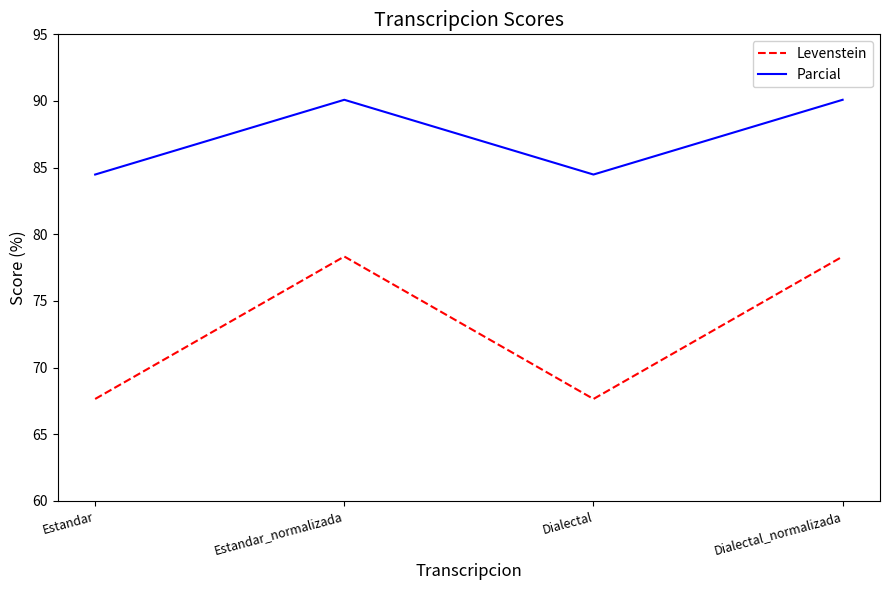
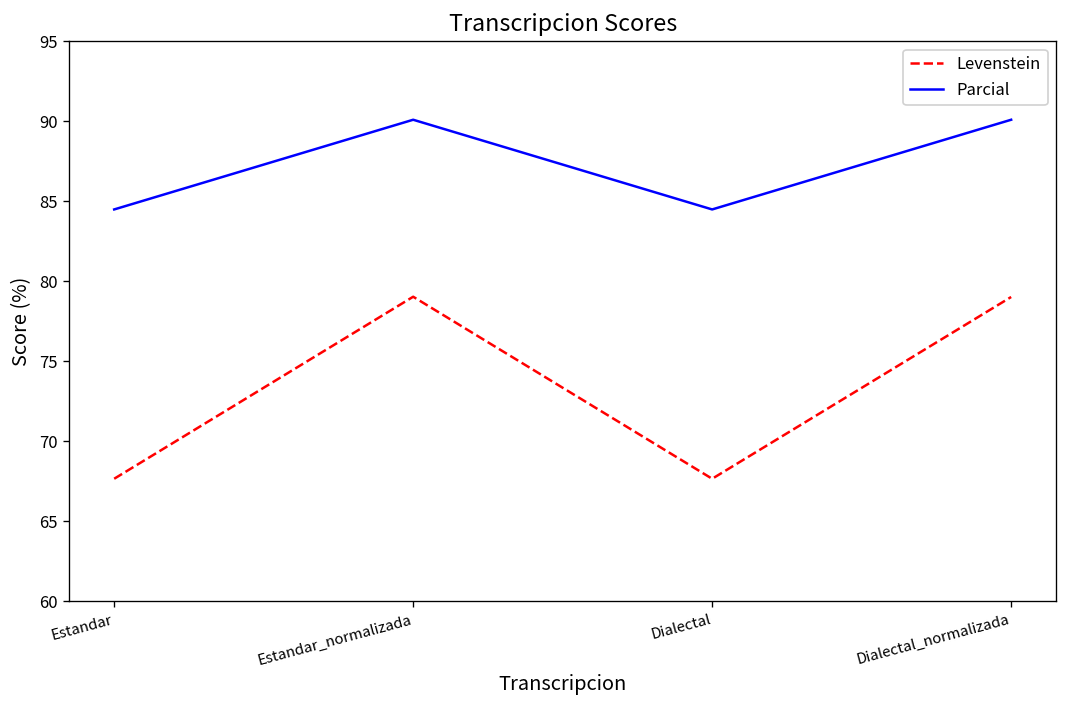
Levenstein, Estandar_normalizada: 78.3 -> 79.0
Levenstein, Dialectal_normalizada: 78.3 -> 79.0
